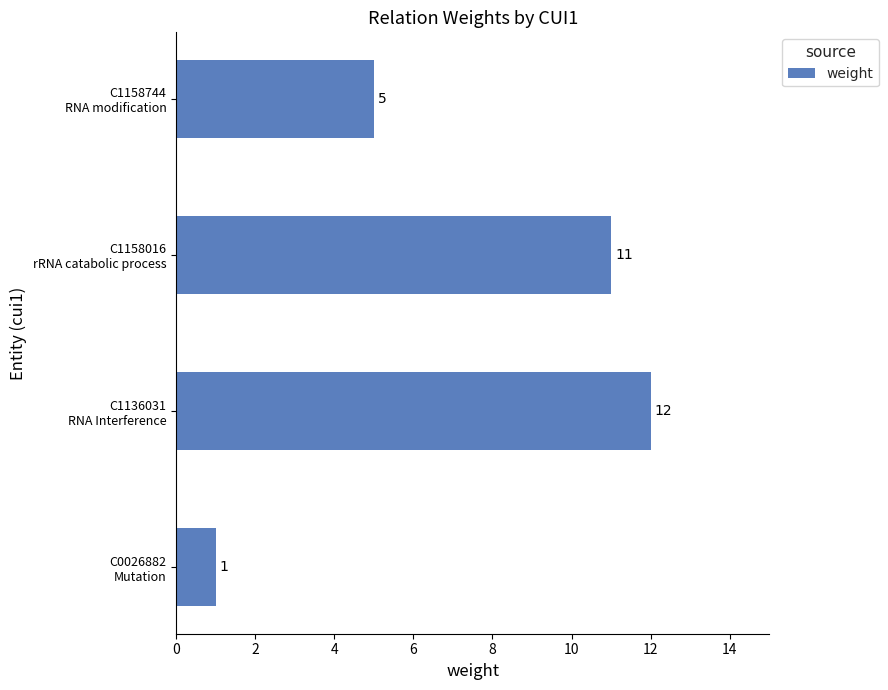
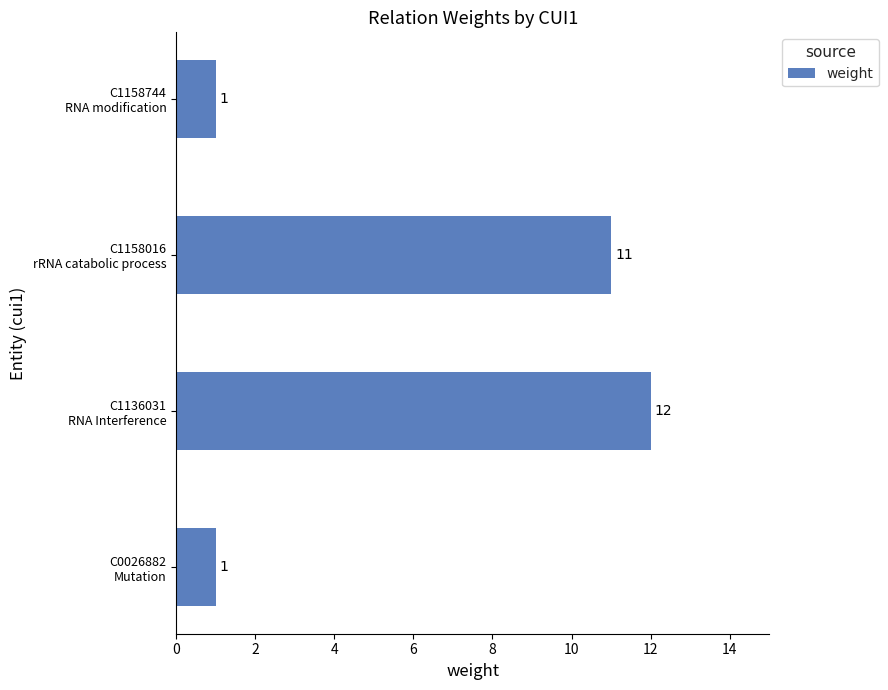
C1158744 RNA modification: 5 -> 1
